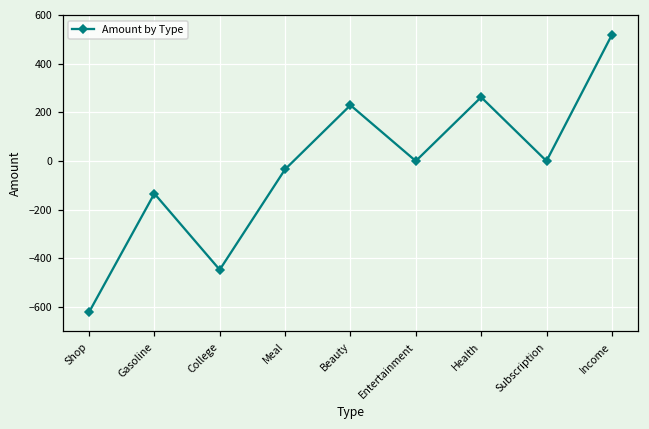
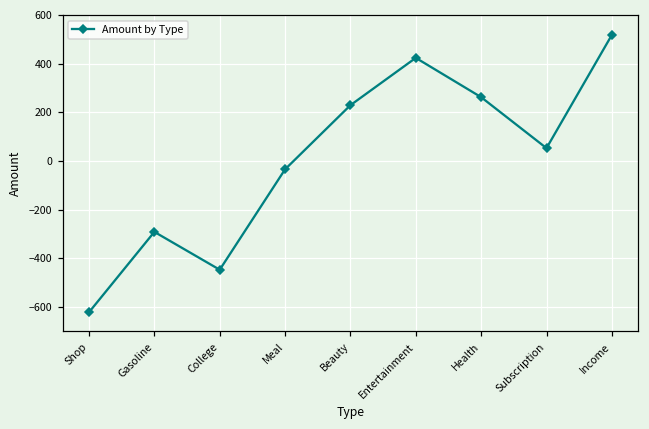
Gasoline: -130 -> -290
Entertainment: 0 -> 430
Subscription: 0 -> 50
